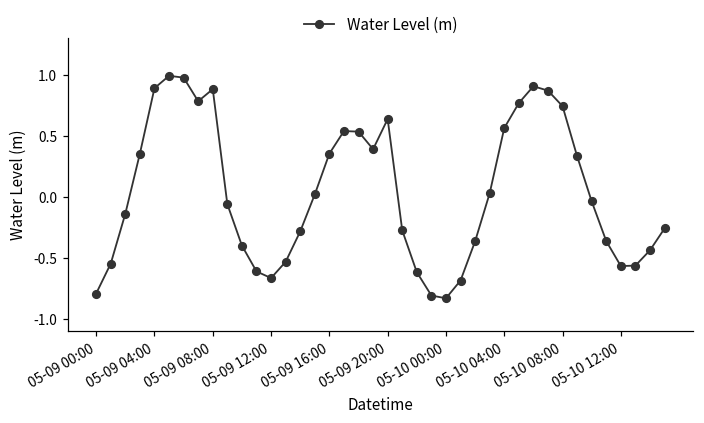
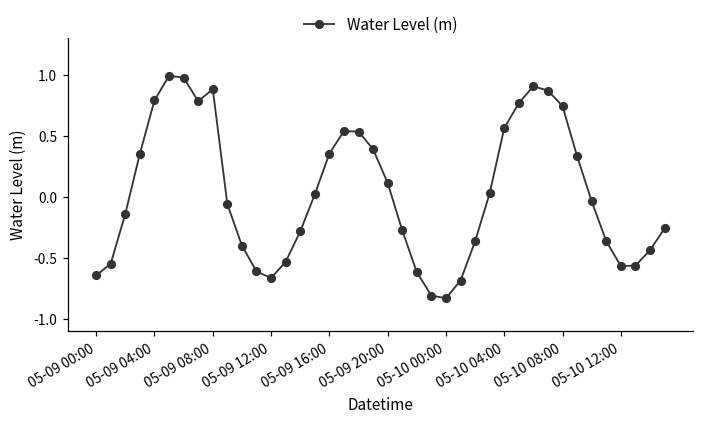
05-09 00:00: -0.79 -> -0.65
05-09 04:00: 0.89 -> 0.79
05-09 20:00: 0.64 -> 0.11
